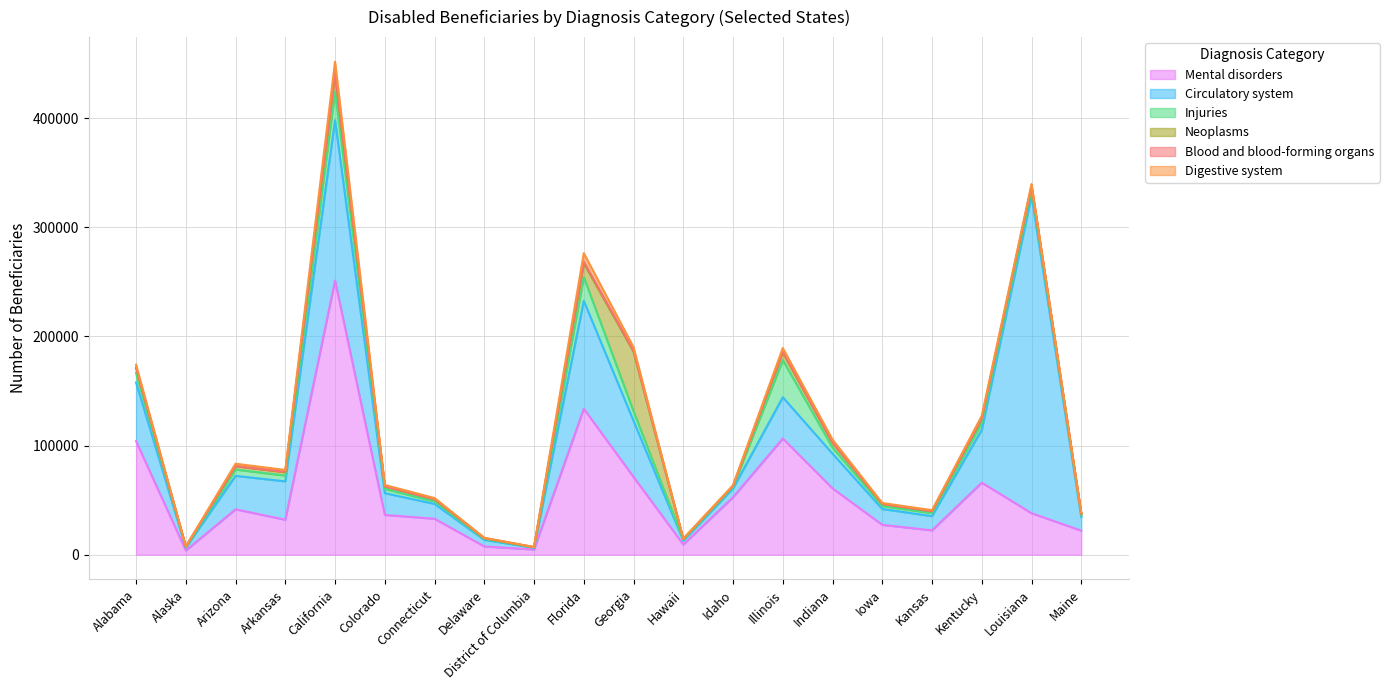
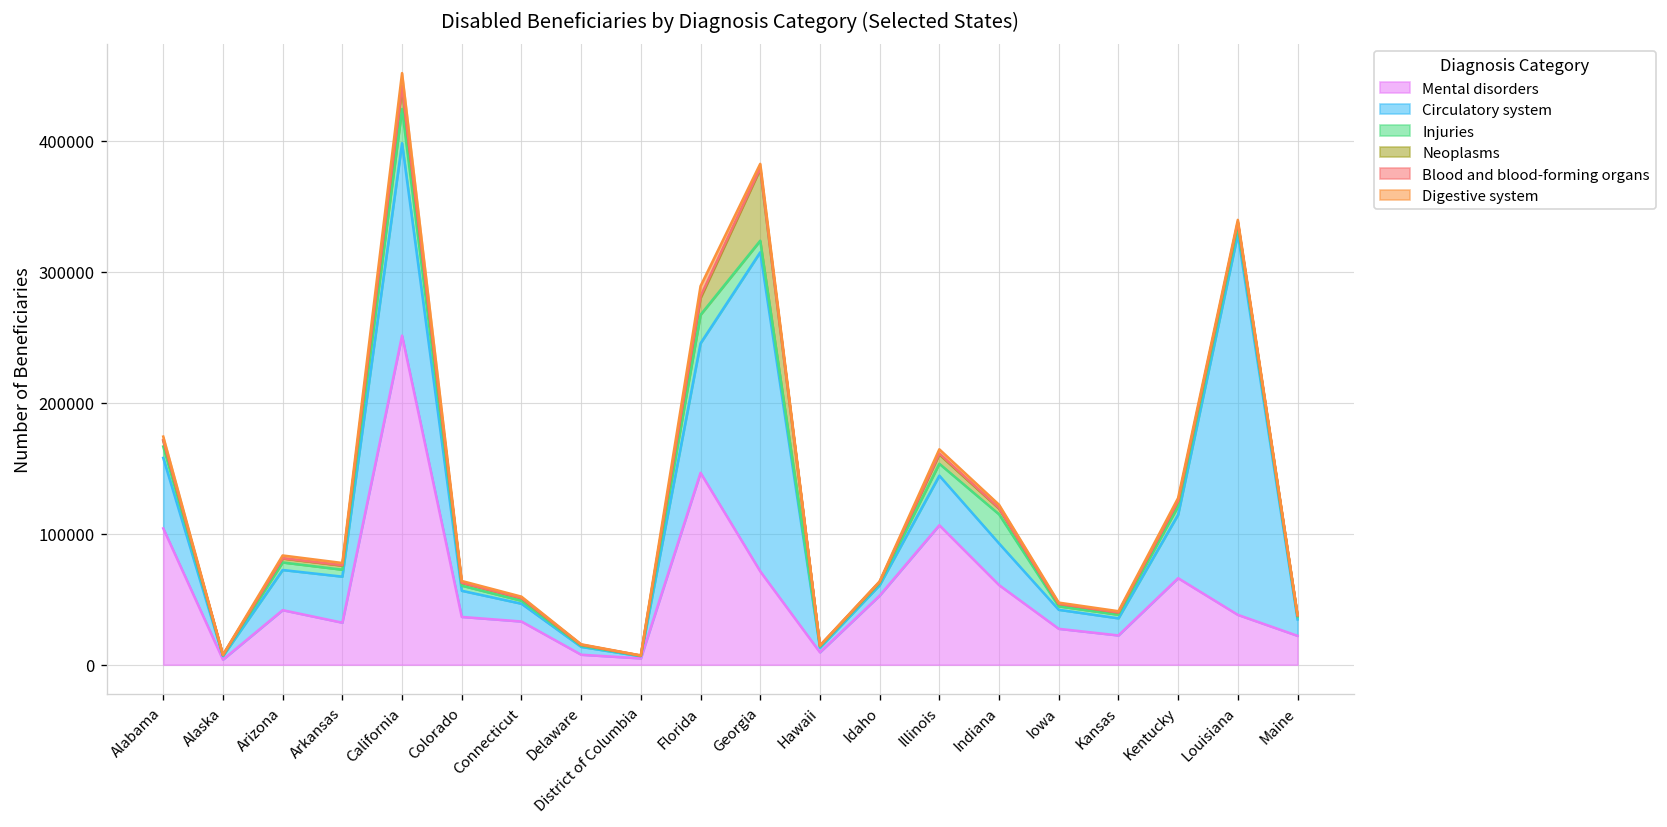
Mental disorders, Florida: 134000 -> 146000
Circulatory system, Georgia: 51000 -> 244000
Injuries, Illinois: 34000 -> 9000
Injuries, Indiana: 6000 -> 22000
